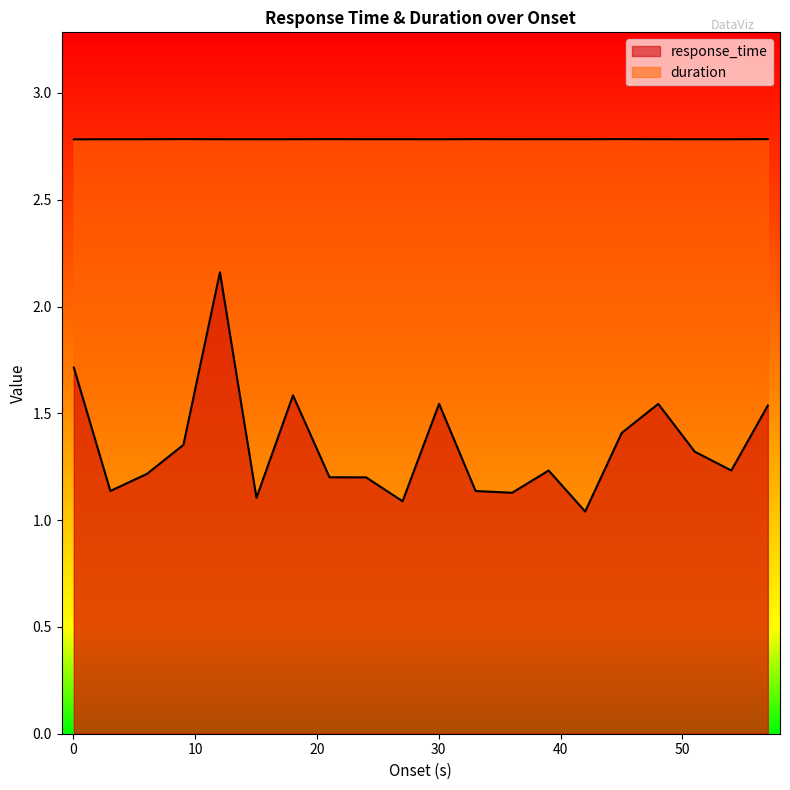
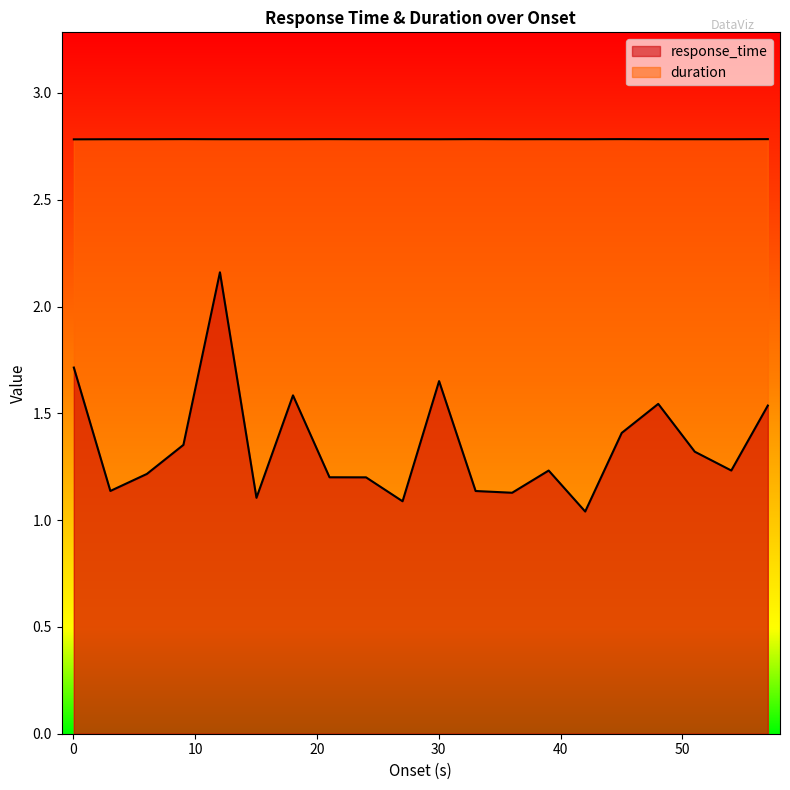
response_time, 30: 1.54 -> 1.65
